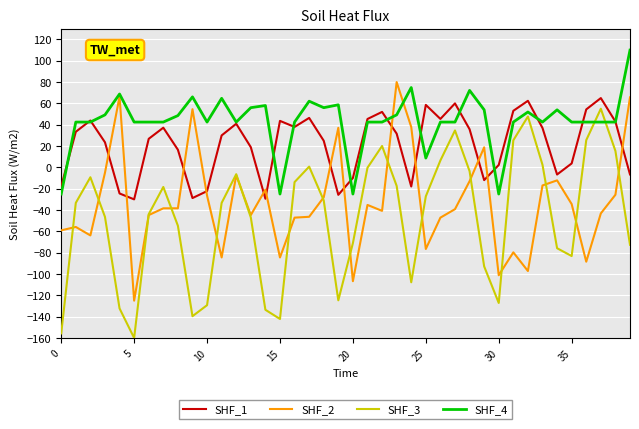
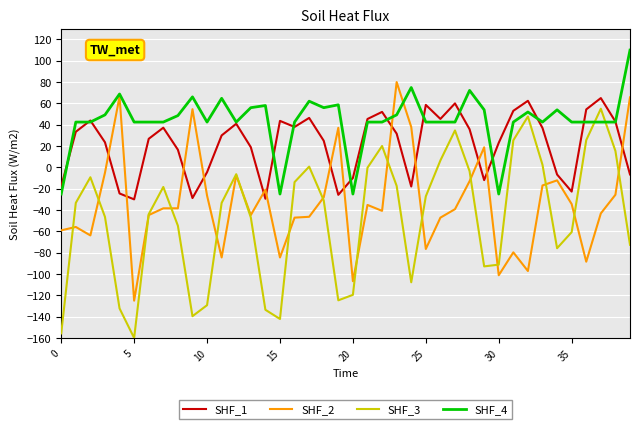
SHF_1, 10: -22 -> -5
SHF_3, 20: -71 -> -120
SHF_4, 25: 9 -> 43
SHF_1, 30: 2 -> 23
SHF_3, 30: -127 -> -91
SHF_1, 35: 4 -> -23
SHF_3, 35: -83 -> -61
